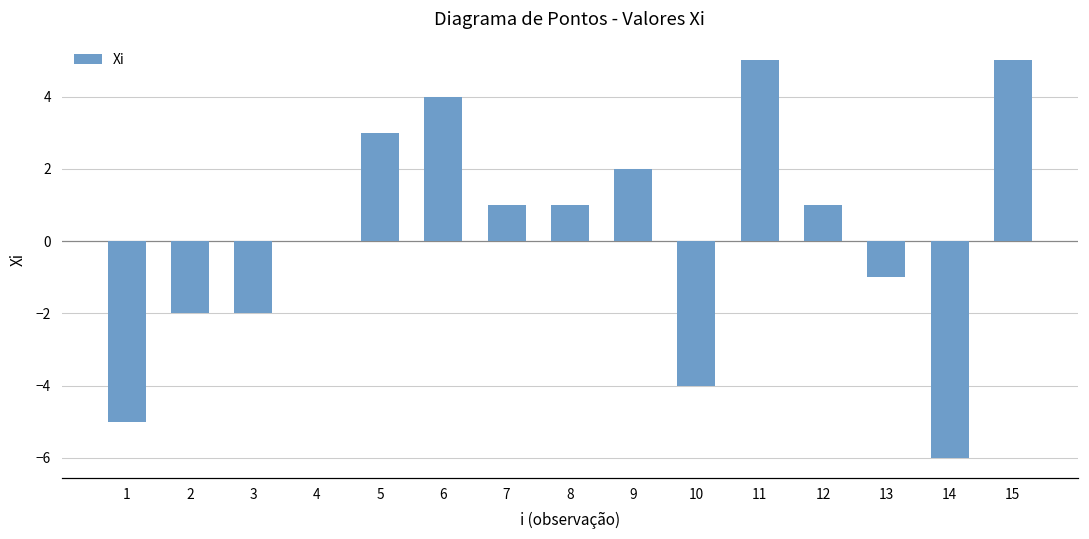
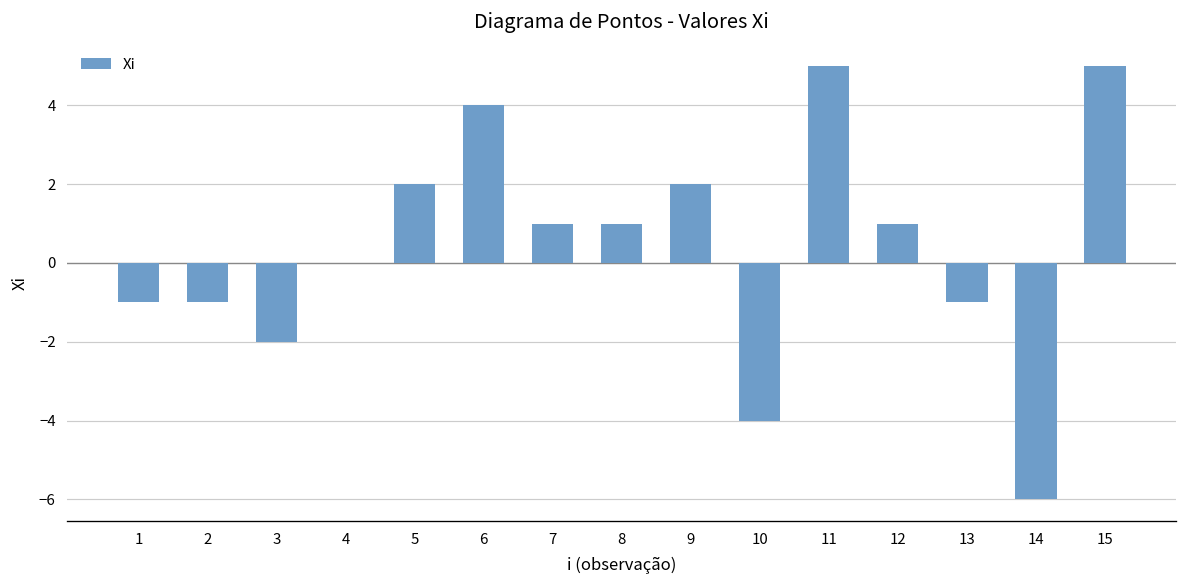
1: -5 -> -1
2: -2 -> -1
5: 3 -> 2
